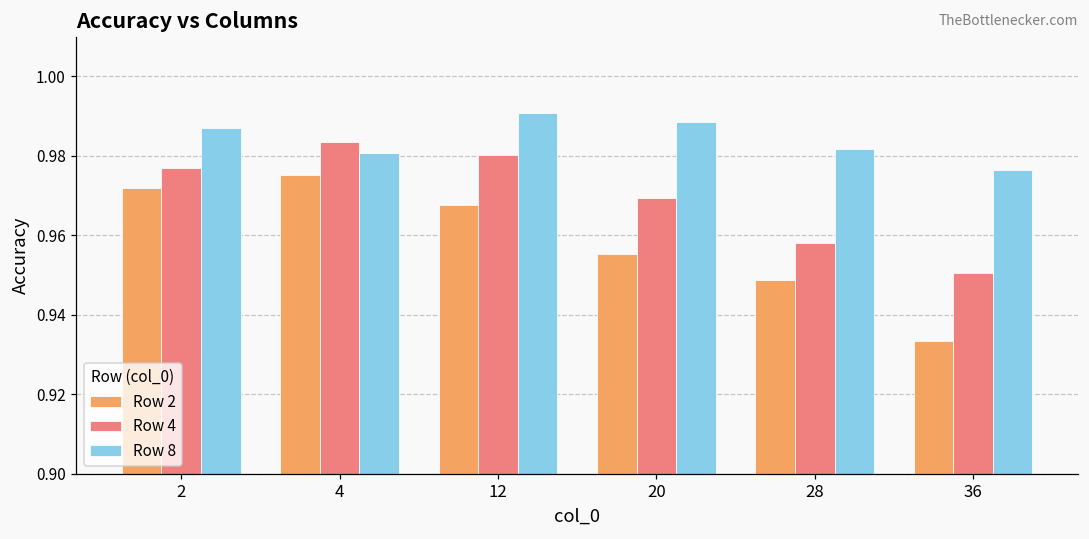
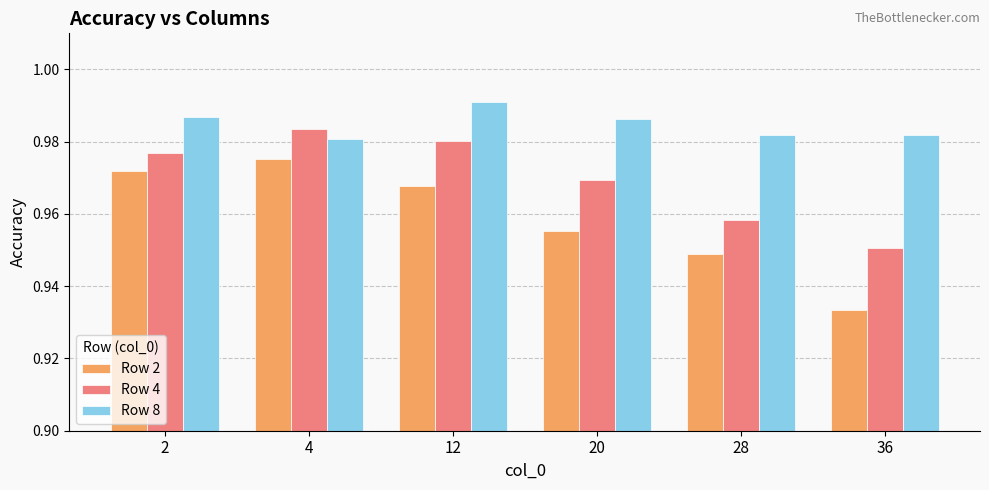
Row 8, 20: 0.989 -> 0.986
Row 8, 36: 0.976 -> 0.982
